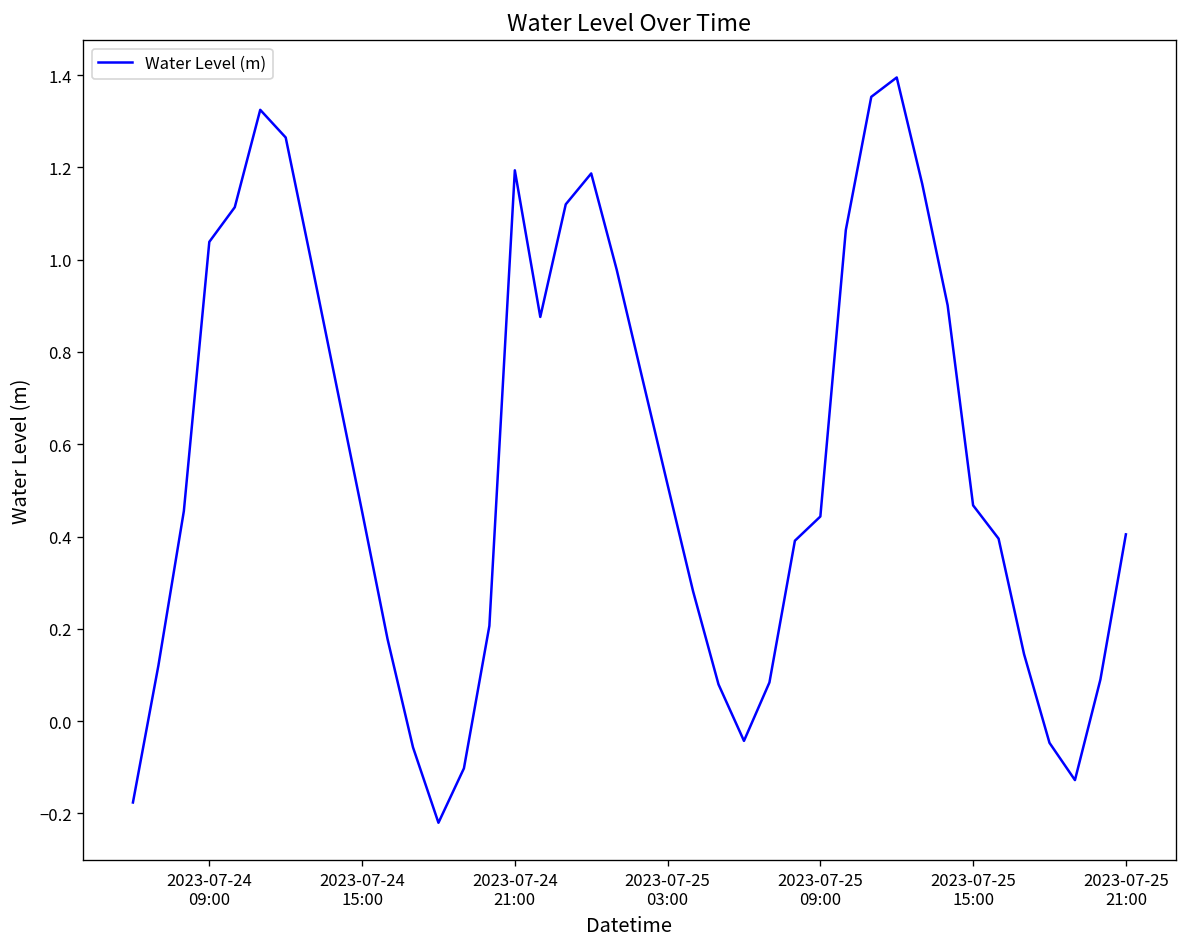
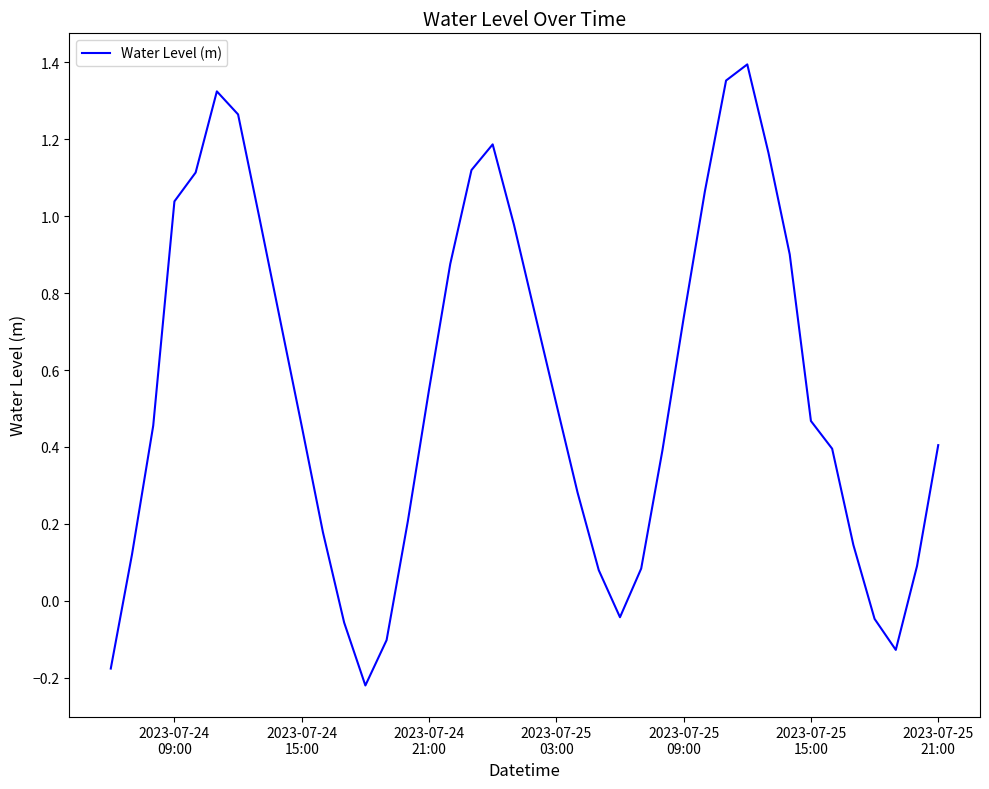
2023-07-24 21:00: 1.19 -> 0.55
2023-07-25 09:00: 0.44 -> 0.73
